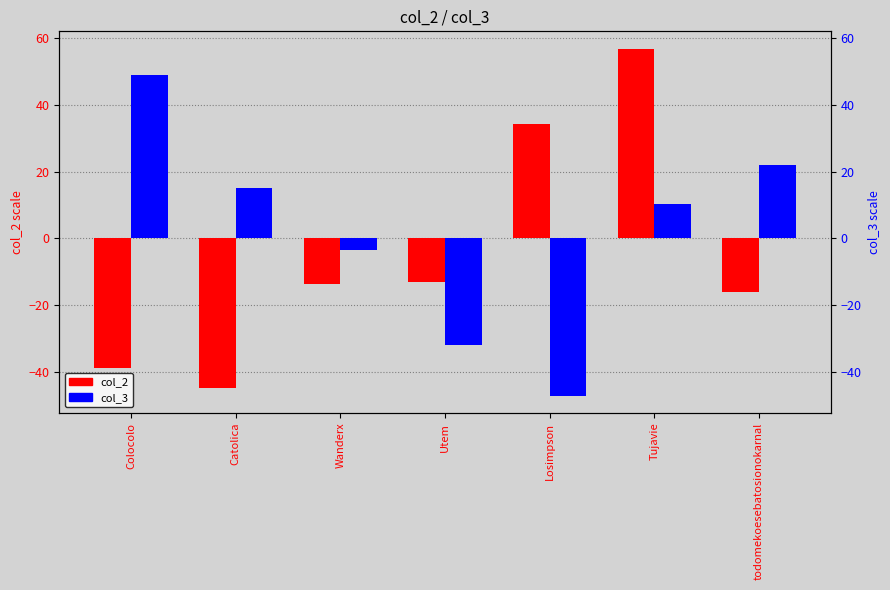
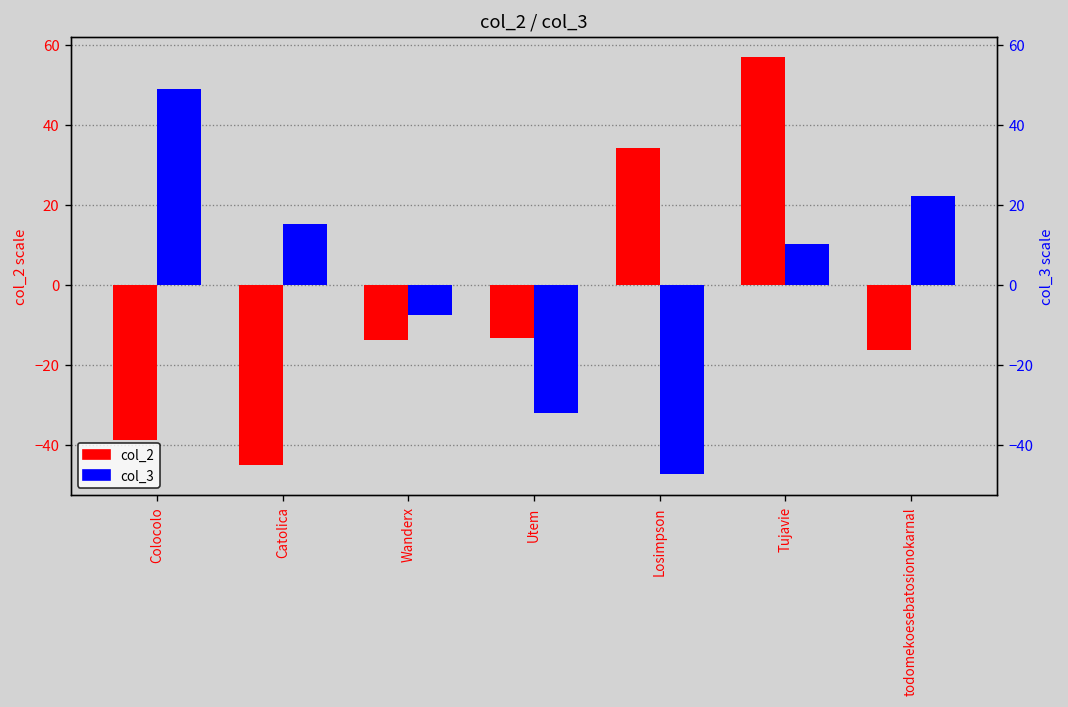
col_3, Wanderx: -3 -> -7
